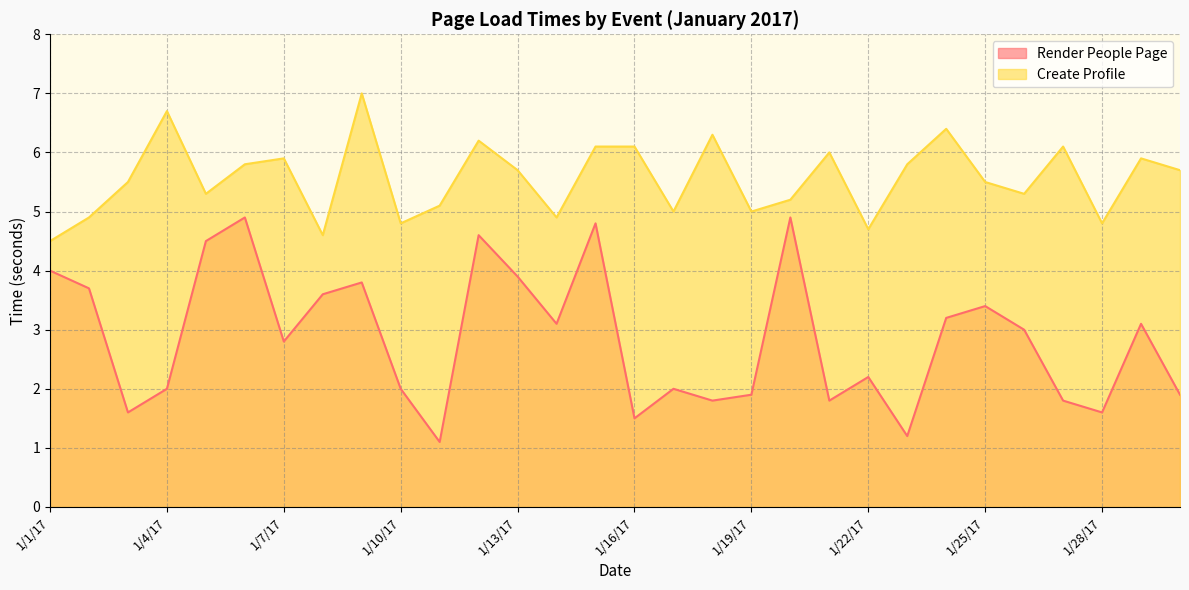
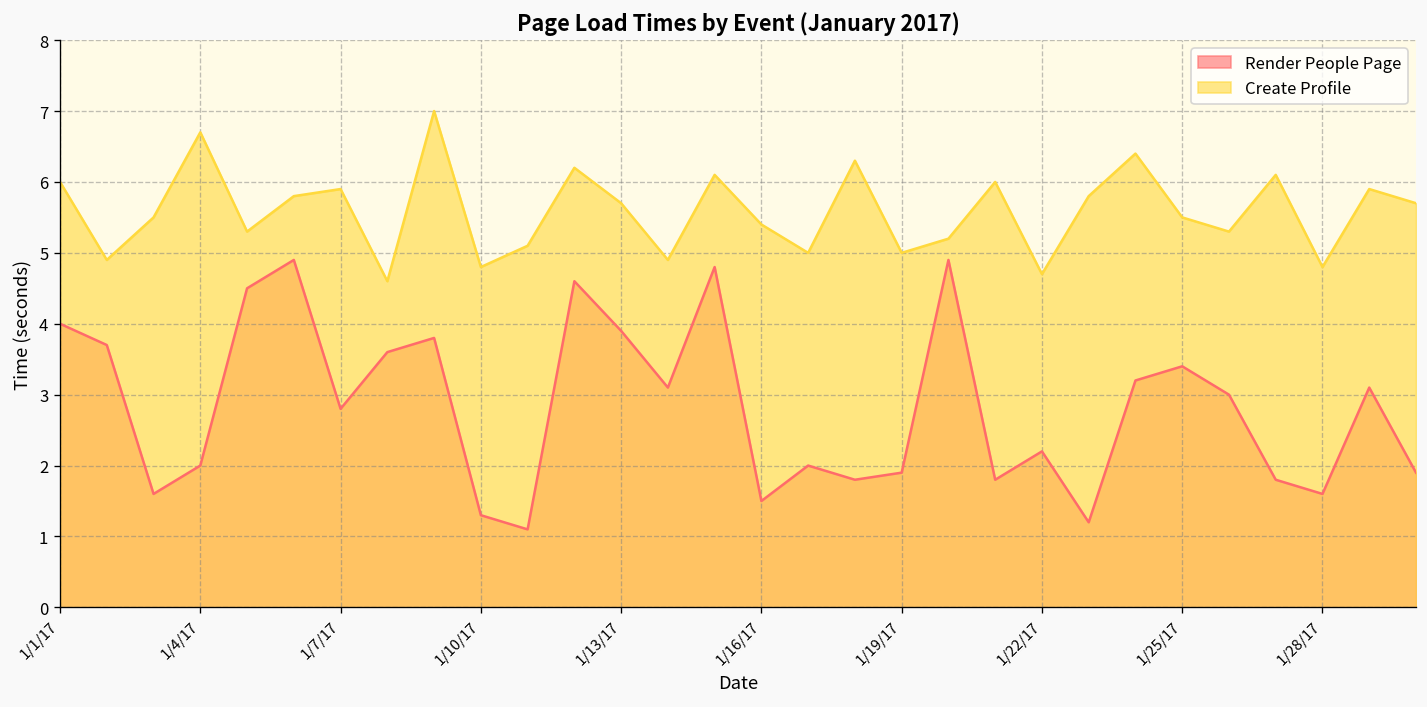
Create Profile, 1/1/17: 4.5 -> 6.0
Render People Page, 1/10/17: 2.0 -> 1.3
Create Profile, 1/16/17: 6.1 -> 5.4
